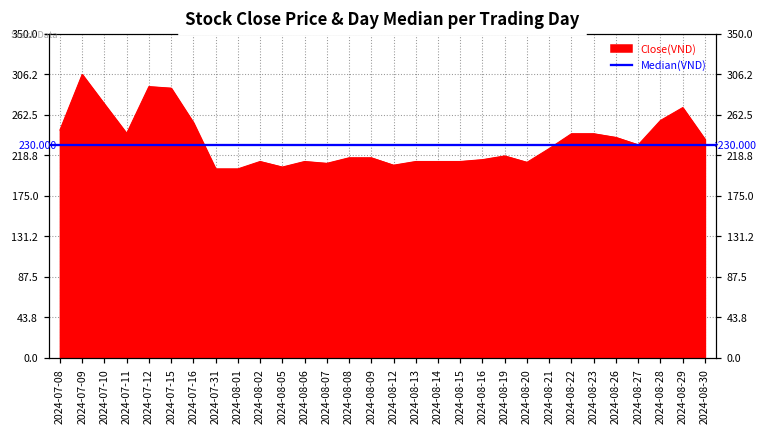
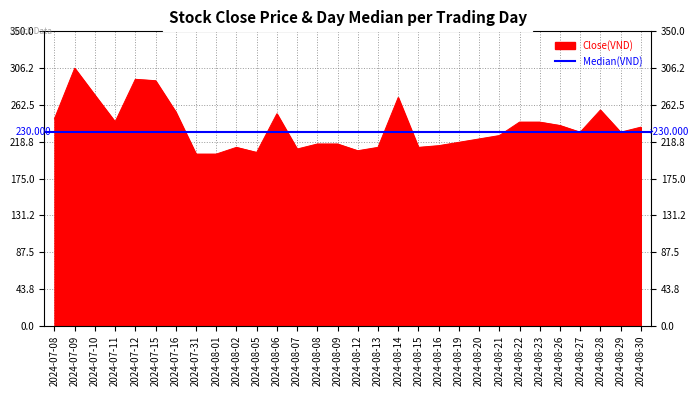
2024-08-06: 210 -> 250
2024-08-14: 210 -> 270
2024-08-20: 210 -> 220
2024-08-29: 270 -> 230
